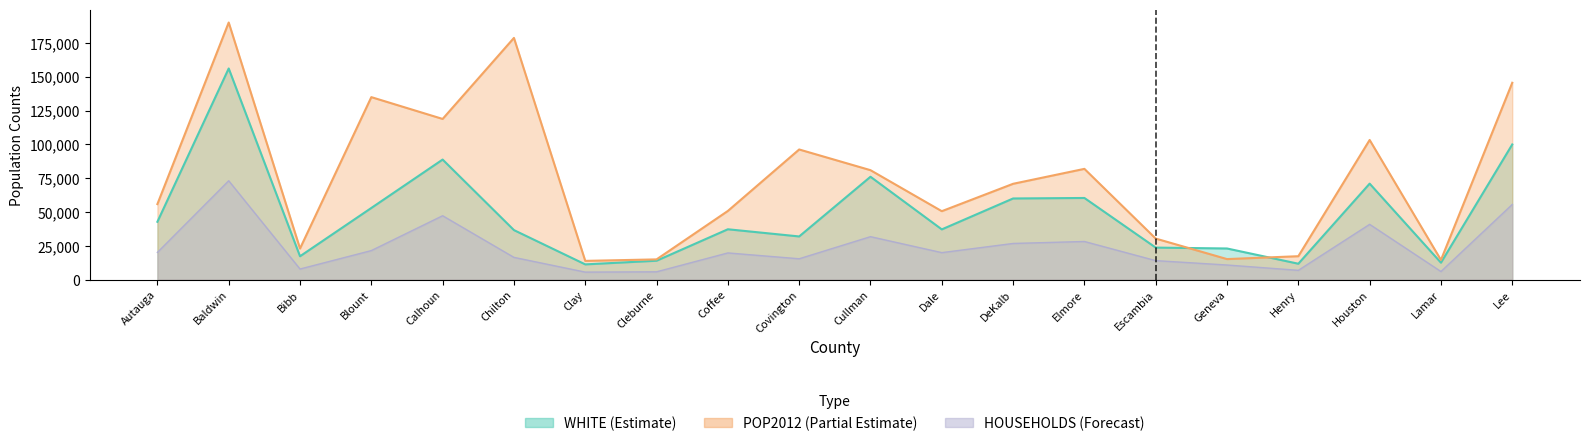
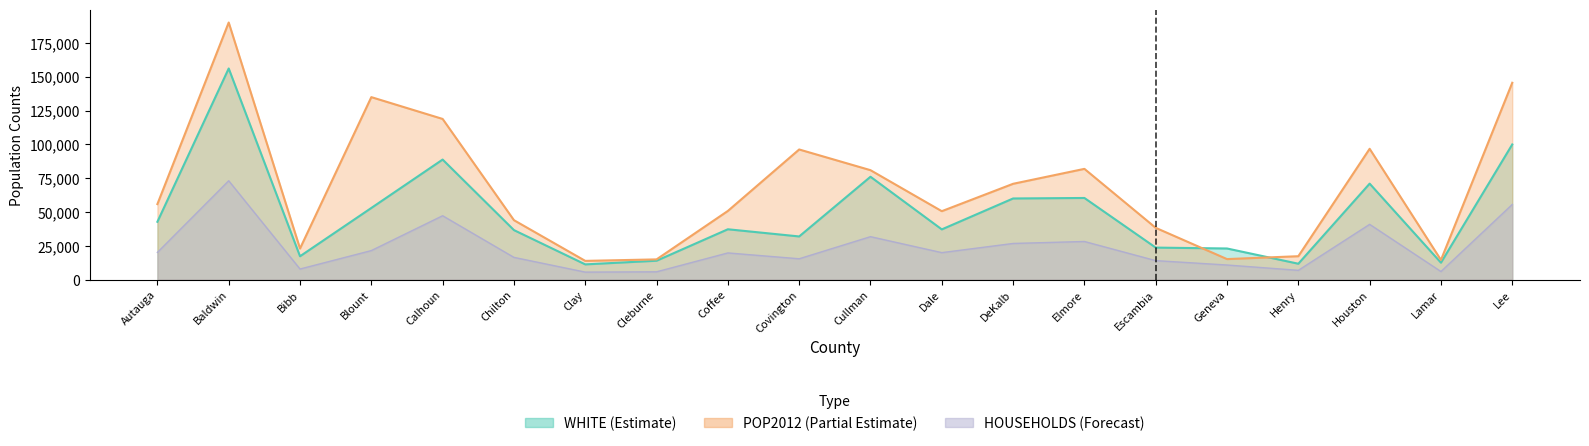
POP2012 (Partial Estimate), Chilton: 179,000 -> 44,000
POP2012 (Partial Estimate), Escambia: 30,000 -> 38,000
POP2012 (Partial Estimate), Houston: 103,000 -> 97,000
